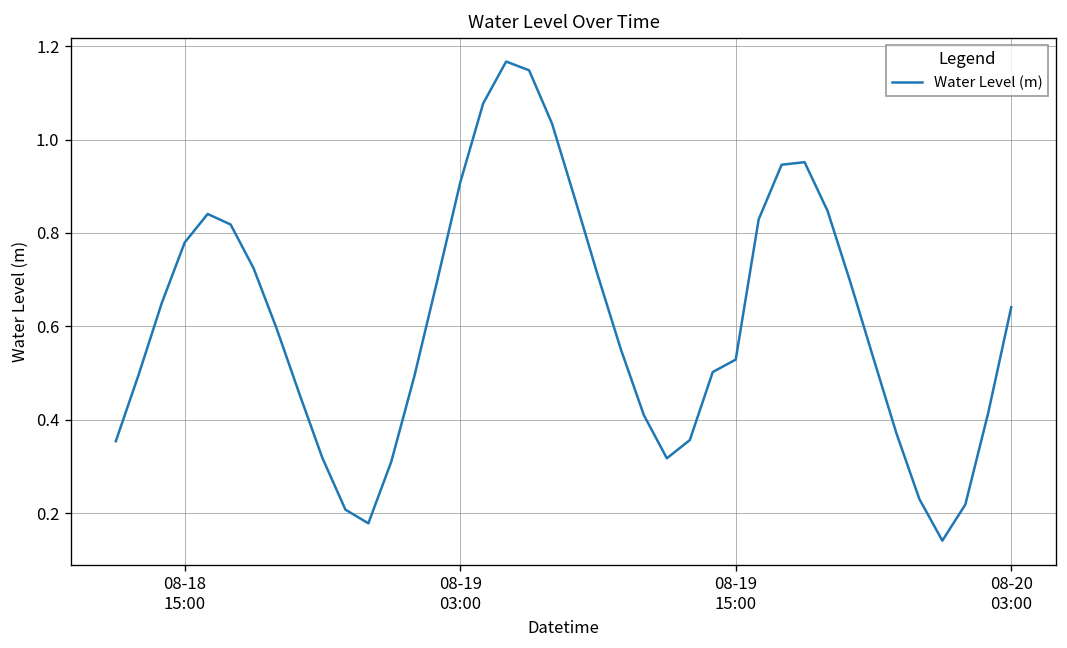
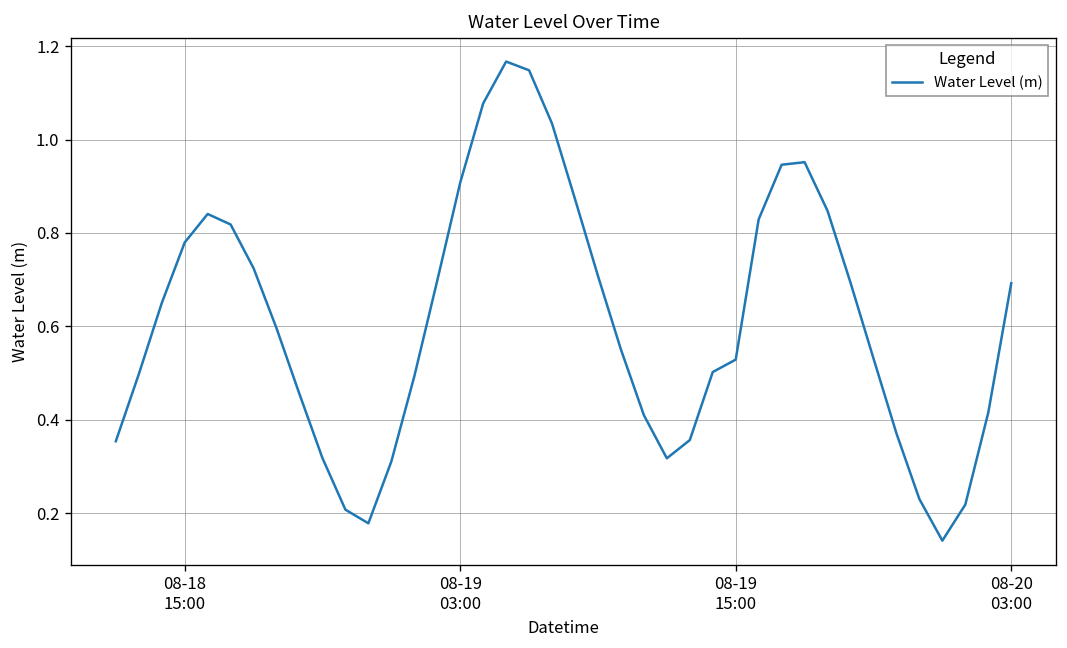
08-20 03:00: 0.64 -> 0.69
